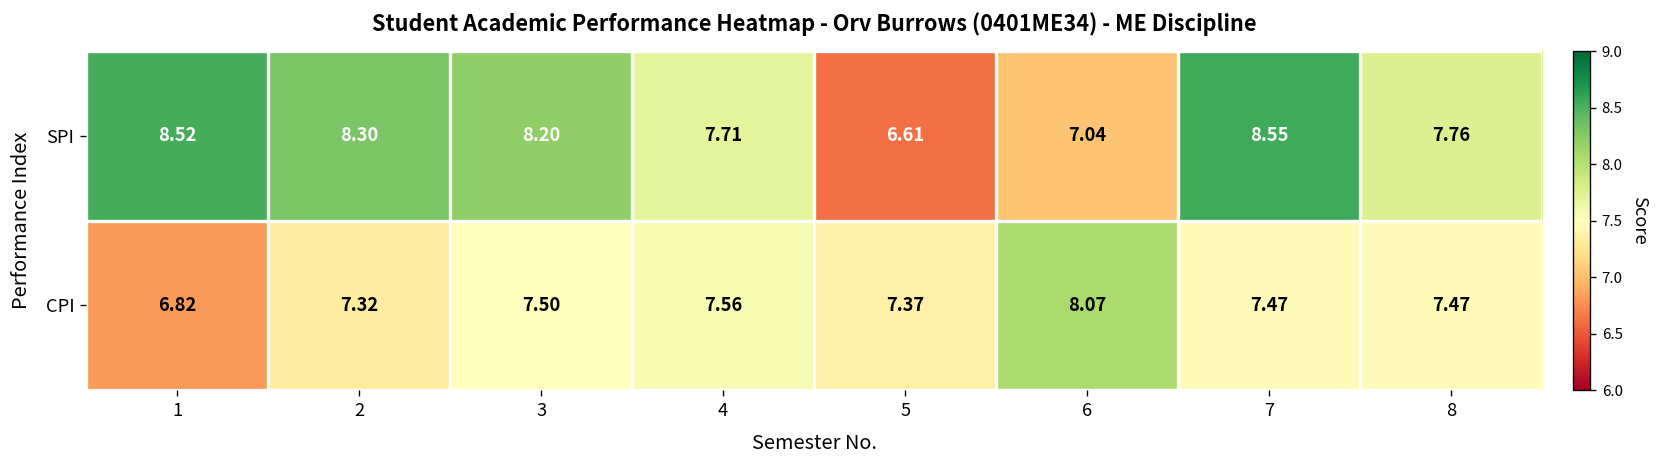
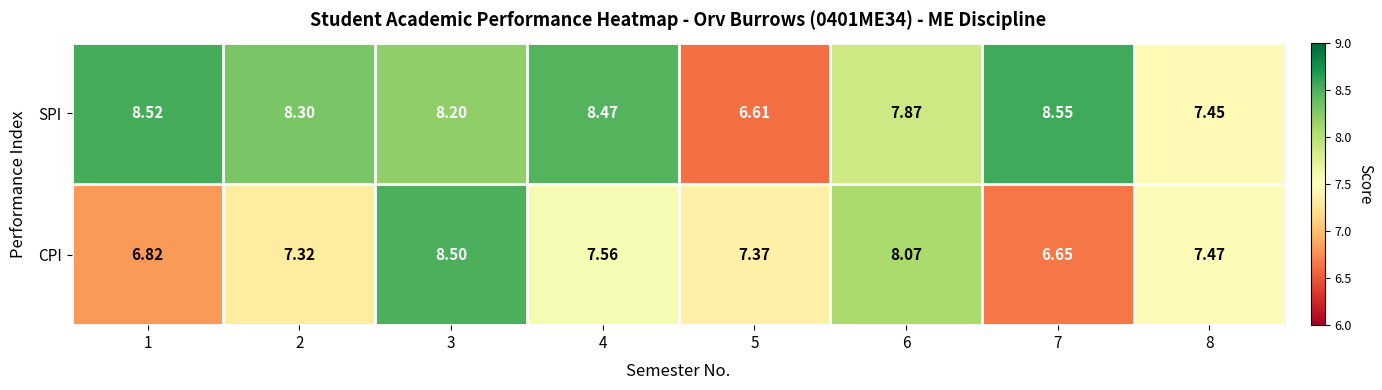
SPI, 4: 7.71 -> 8.47
SPI, 6: 7.04 -> 7.87
SPI, 8: 7.76 -> 7.45
CPI, 3: 7.50 -> 8.50
CPI, 7: 7.47 -> 6.65
